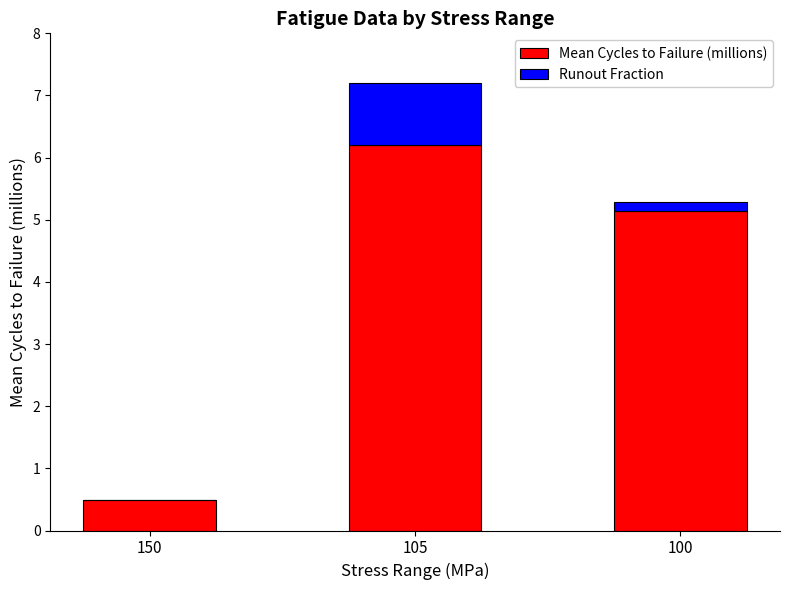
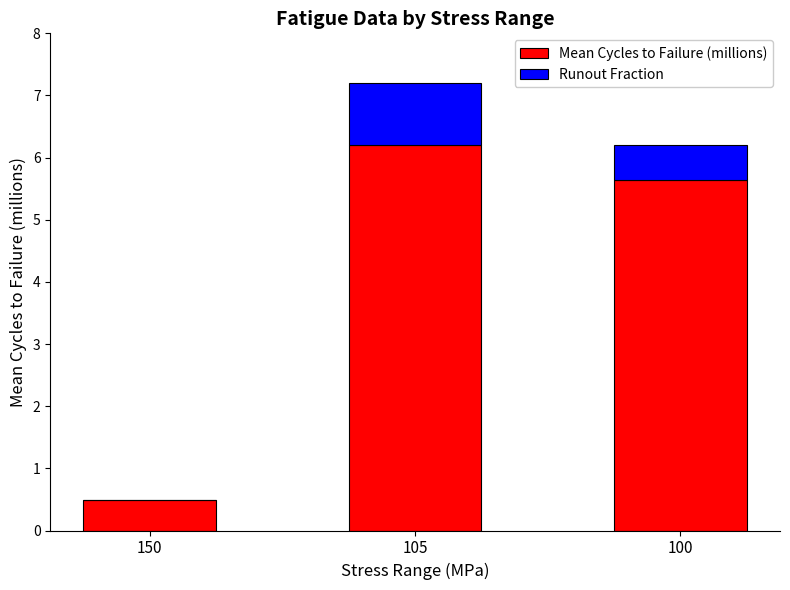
Mean Cycles to Failure (millions), 100: 5.1 -> 5.6
Runout Fraction, 100: 0.1 -> 0.6
